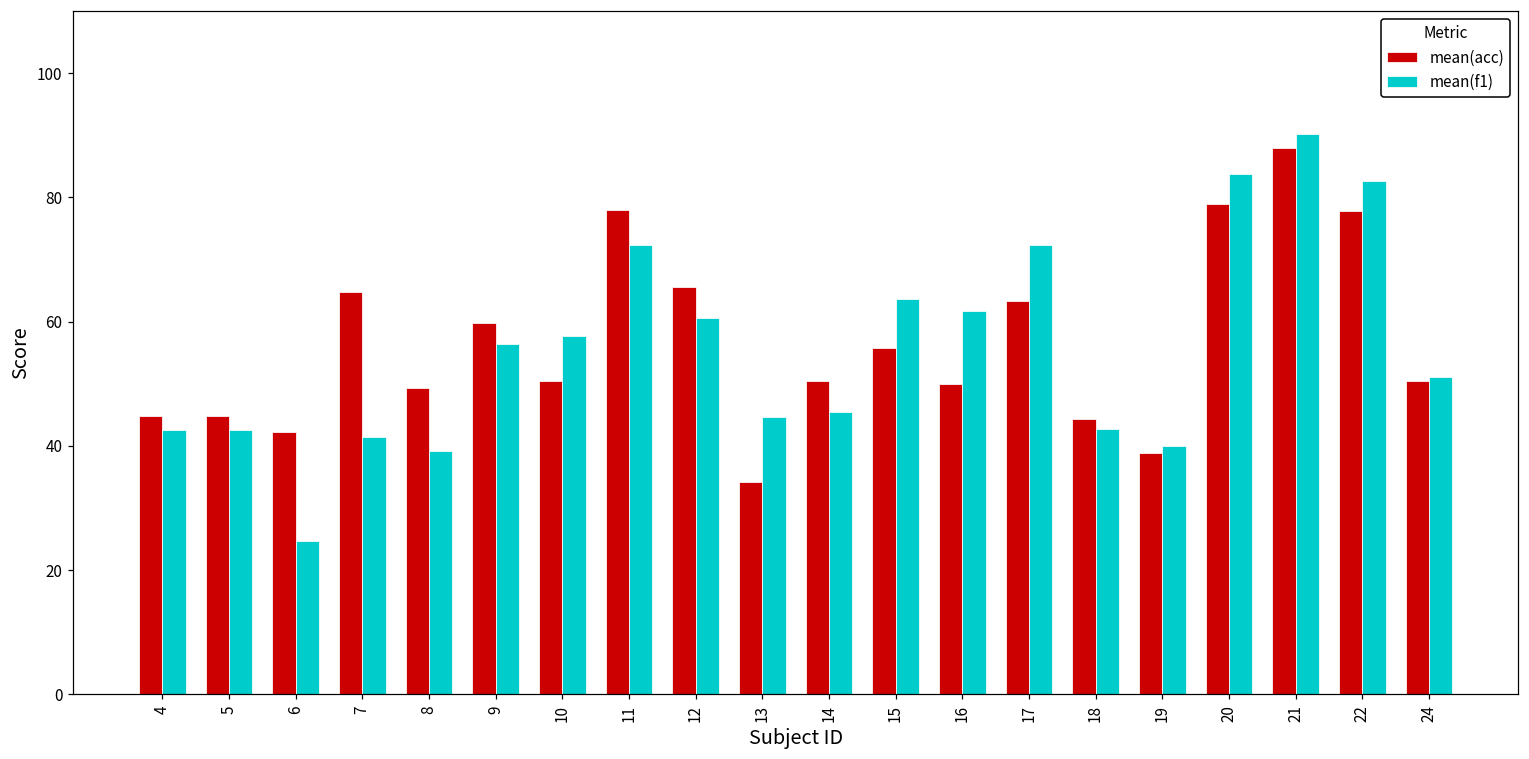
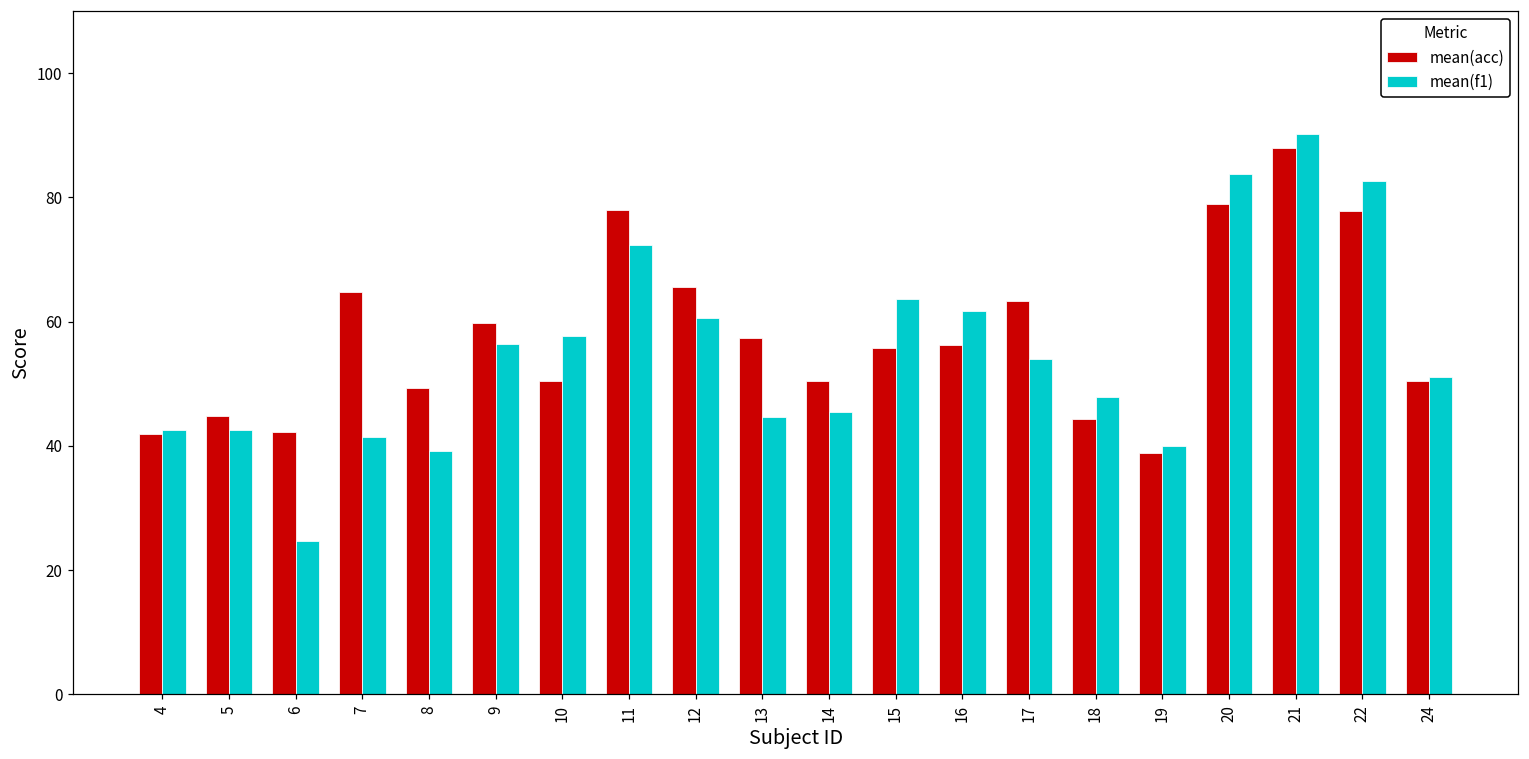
mean(acc), 4: 45 -> 42
mean(acc), 13: 34 -> 57
mean(acc), 16: 50 -> 56
mean(f1), 17: 72 -> 54
mean(f1), 18: 43 -> 48
